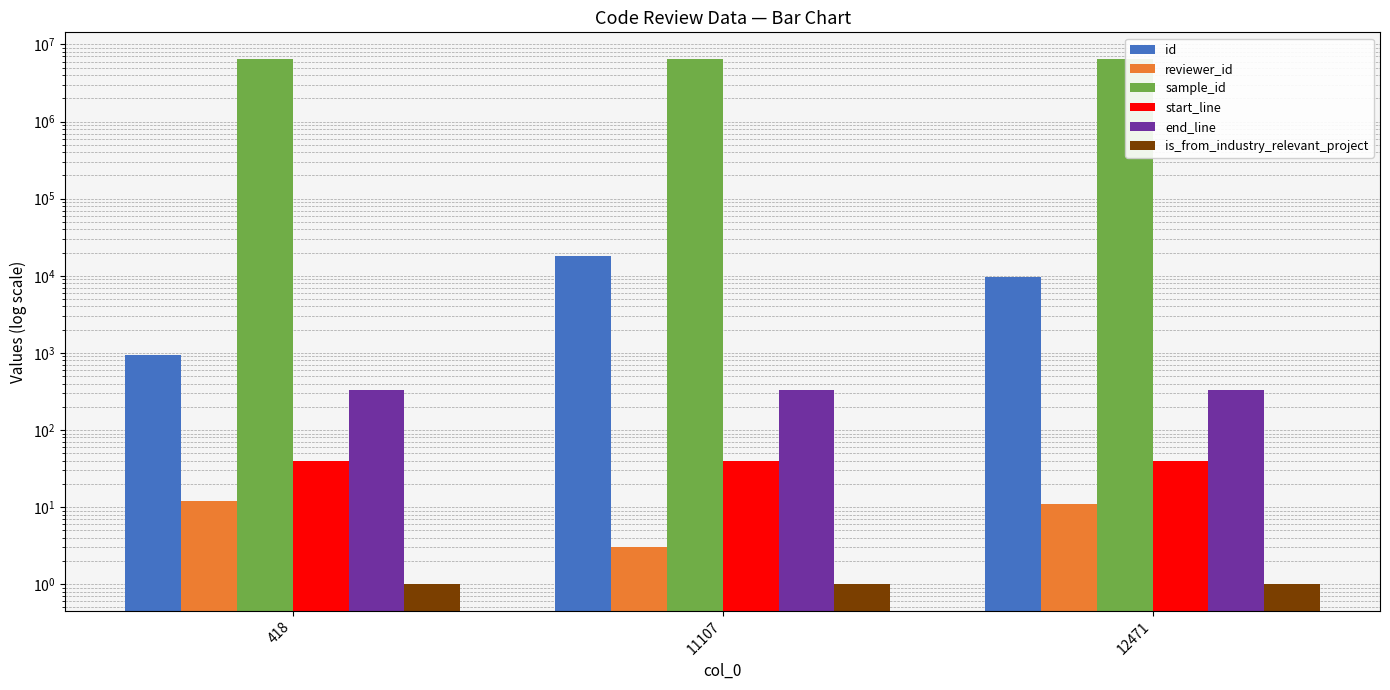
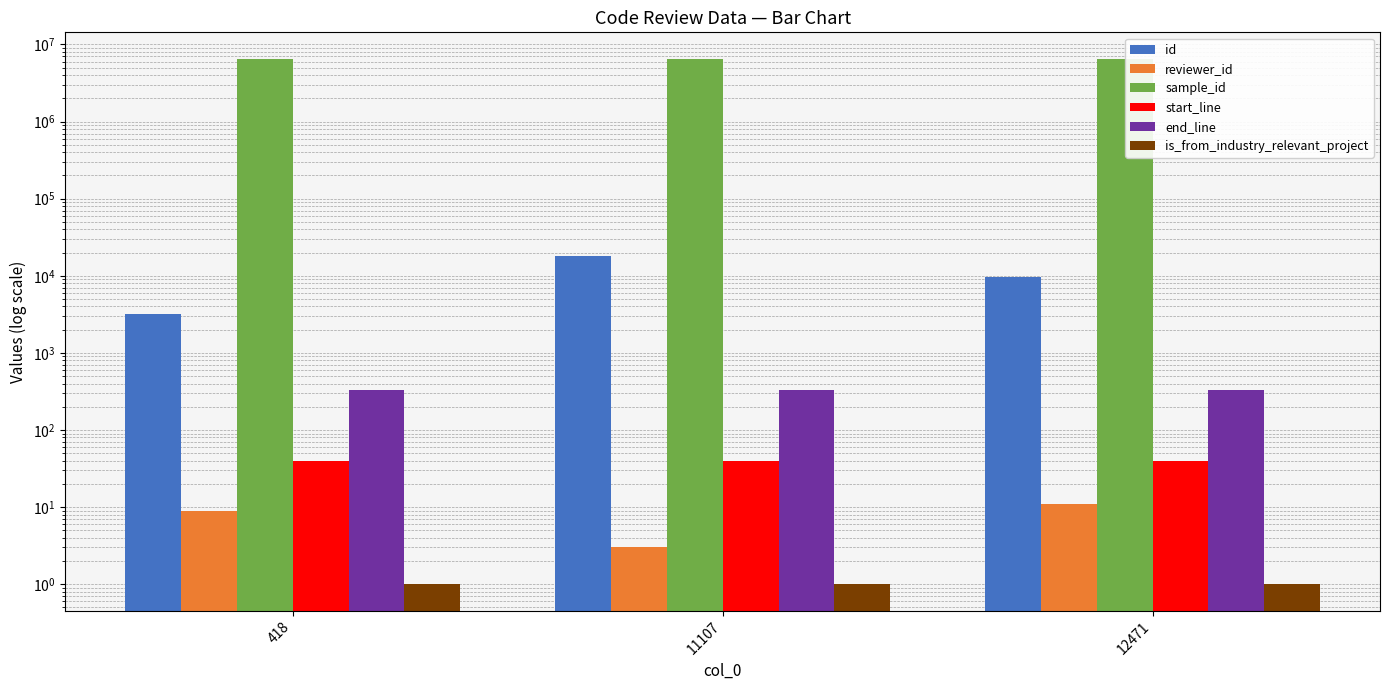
id, 418: 1000 -> 3200
reviewer_id, 418: 12 -> 9
